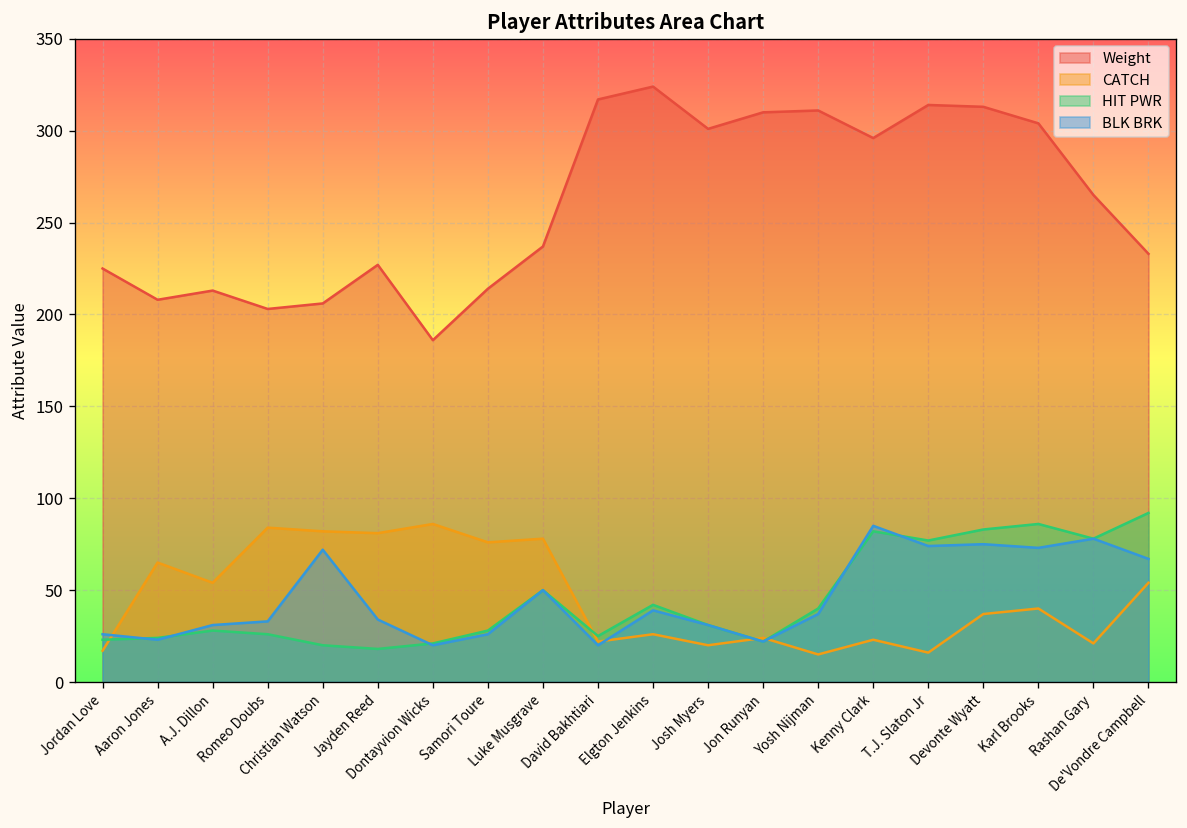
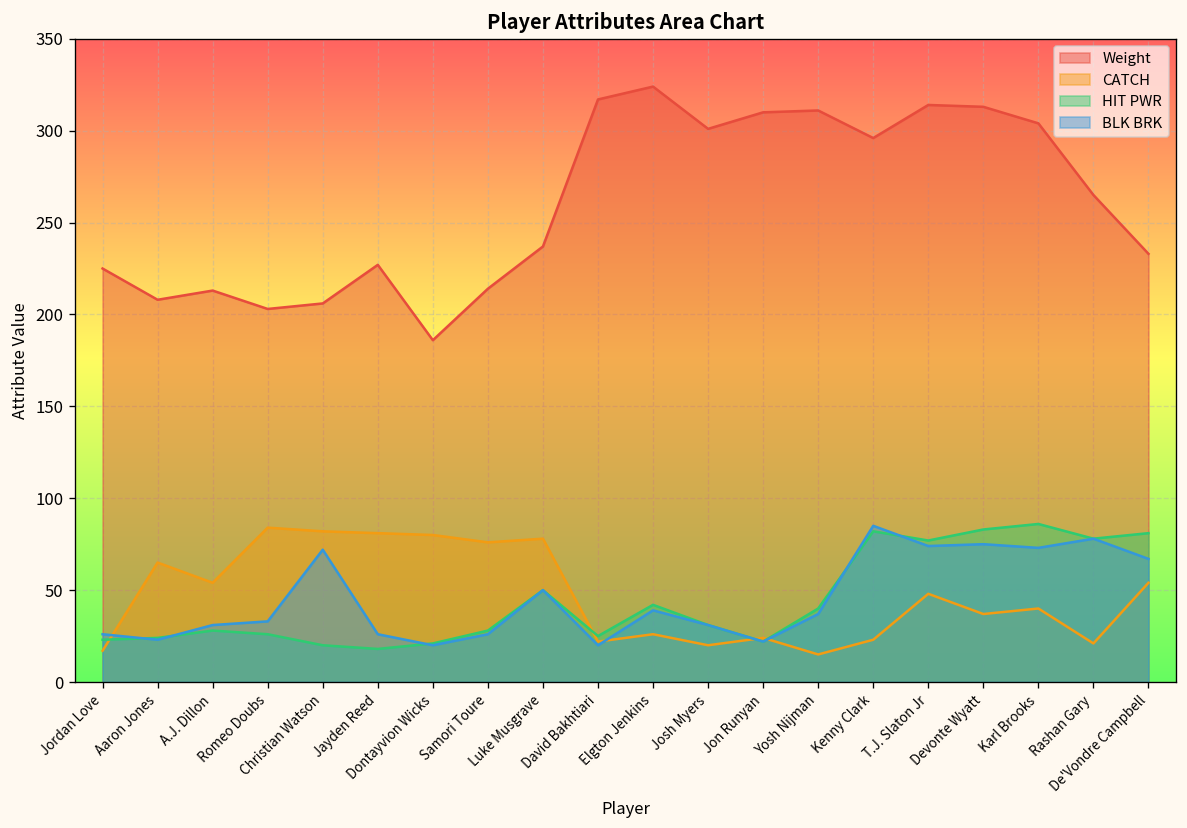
BLK BRK, Jayden Reed: 34 -> 26
CATCH, Dontayvion Wicks: 86 -> 80
CATCH, T.J. Slaton Jr: 16 -> 48
HIT PWR, De'Vondre Campbell: 92 -> 81
